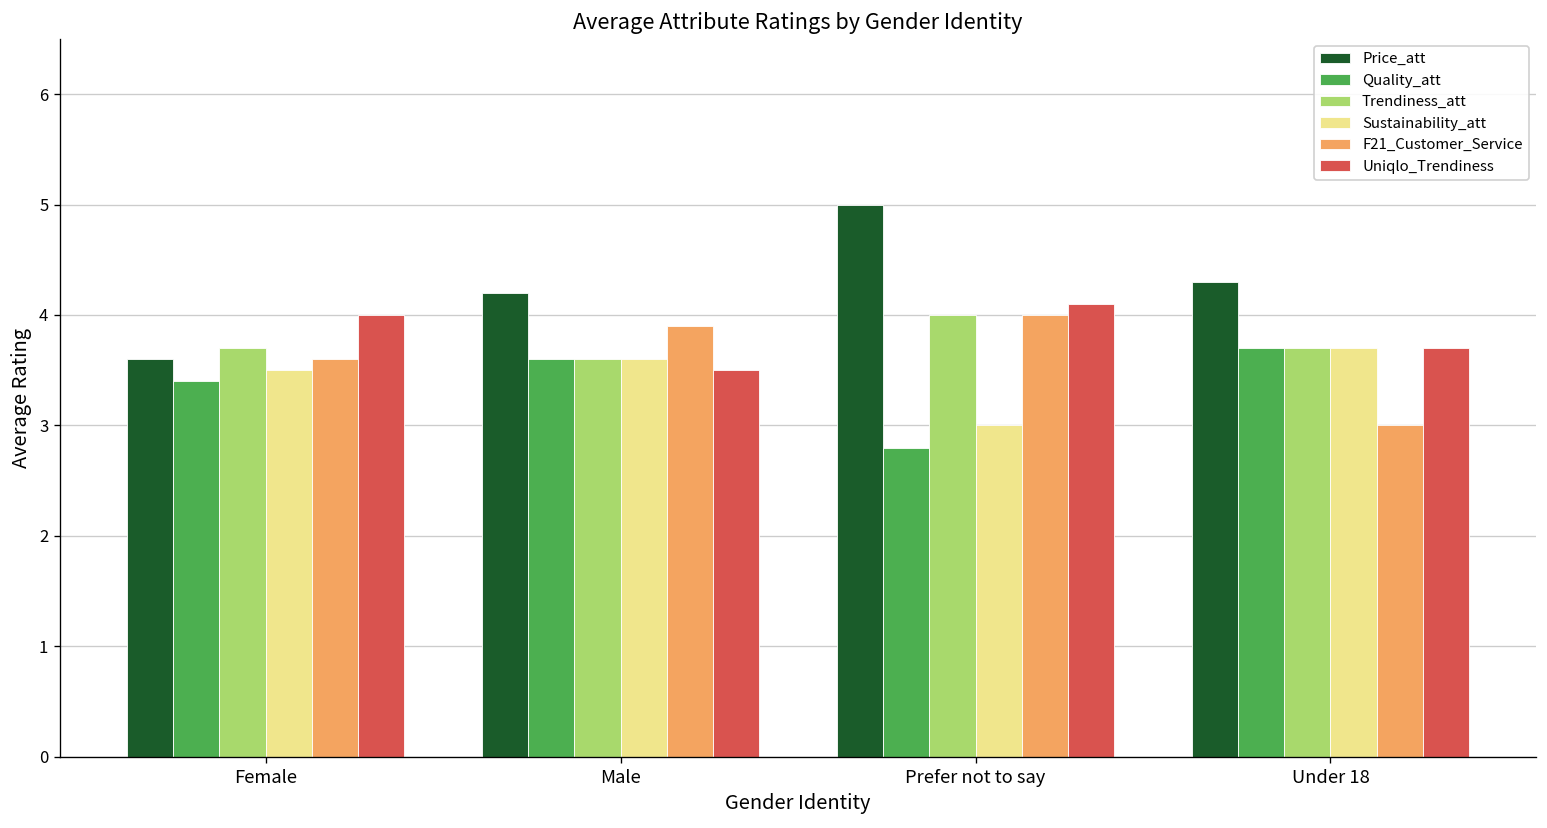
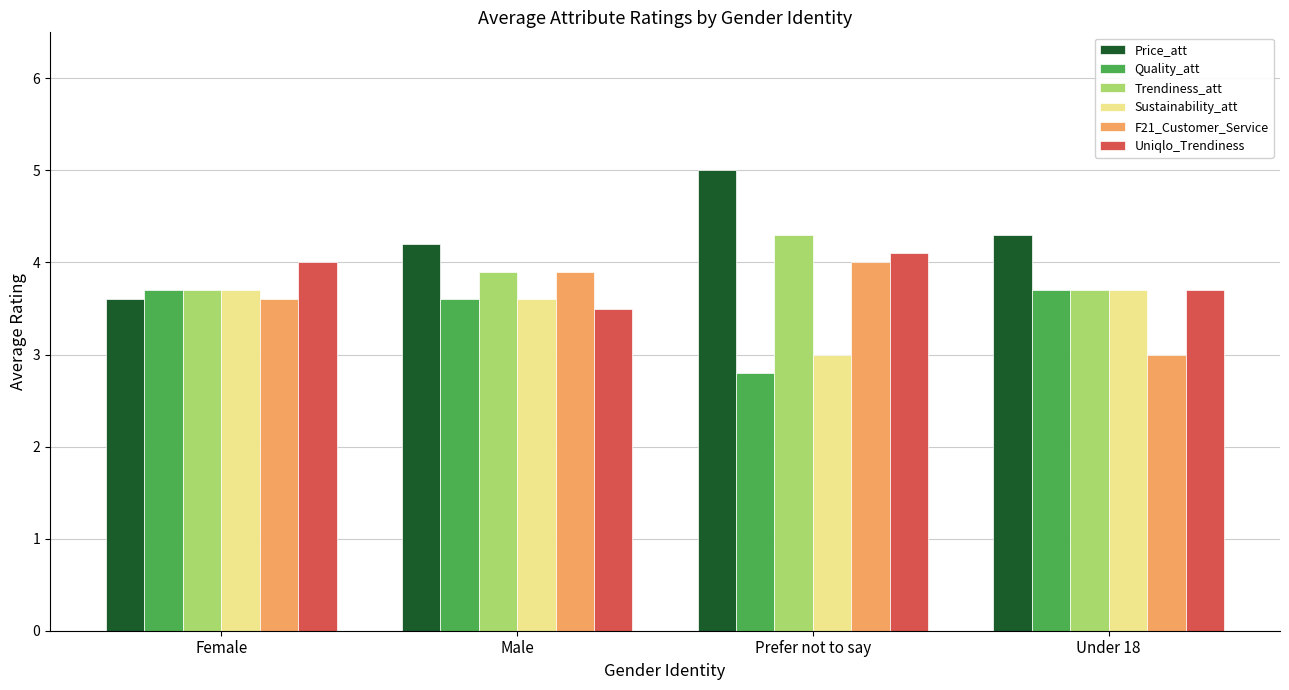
Quality_att, Female: 3.4 -> 3.7
Sustainability_att, Female: 3.5 -> 3.7
Trendiness_att, Male: 3.6 -> 3.9
Trendiness_att, Prefer not to say: 4.0 -> 4.3
